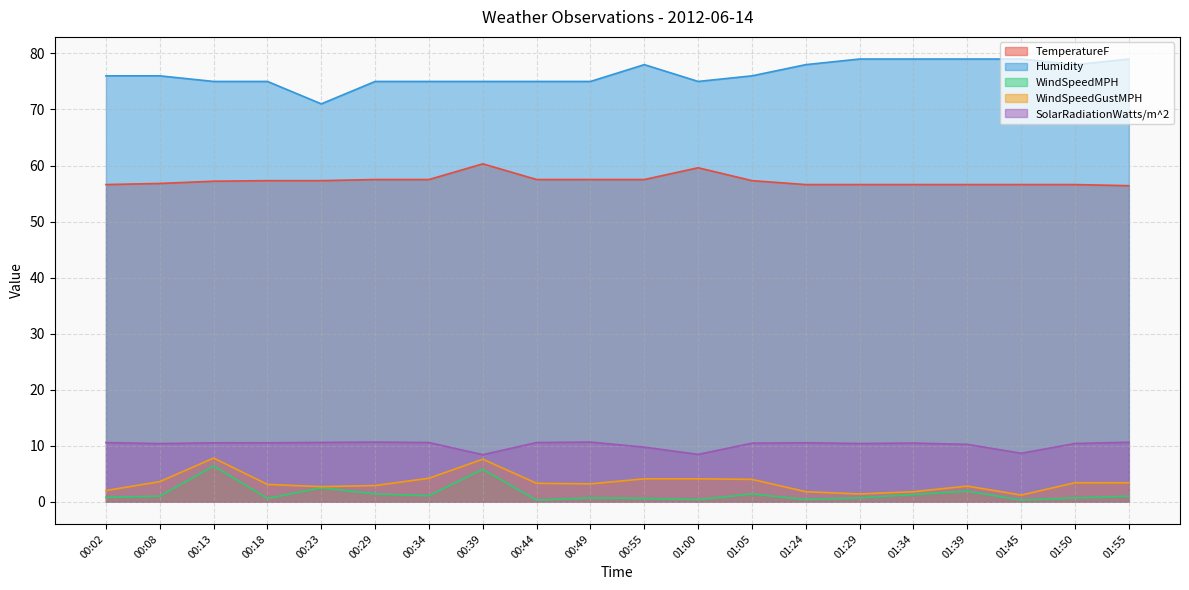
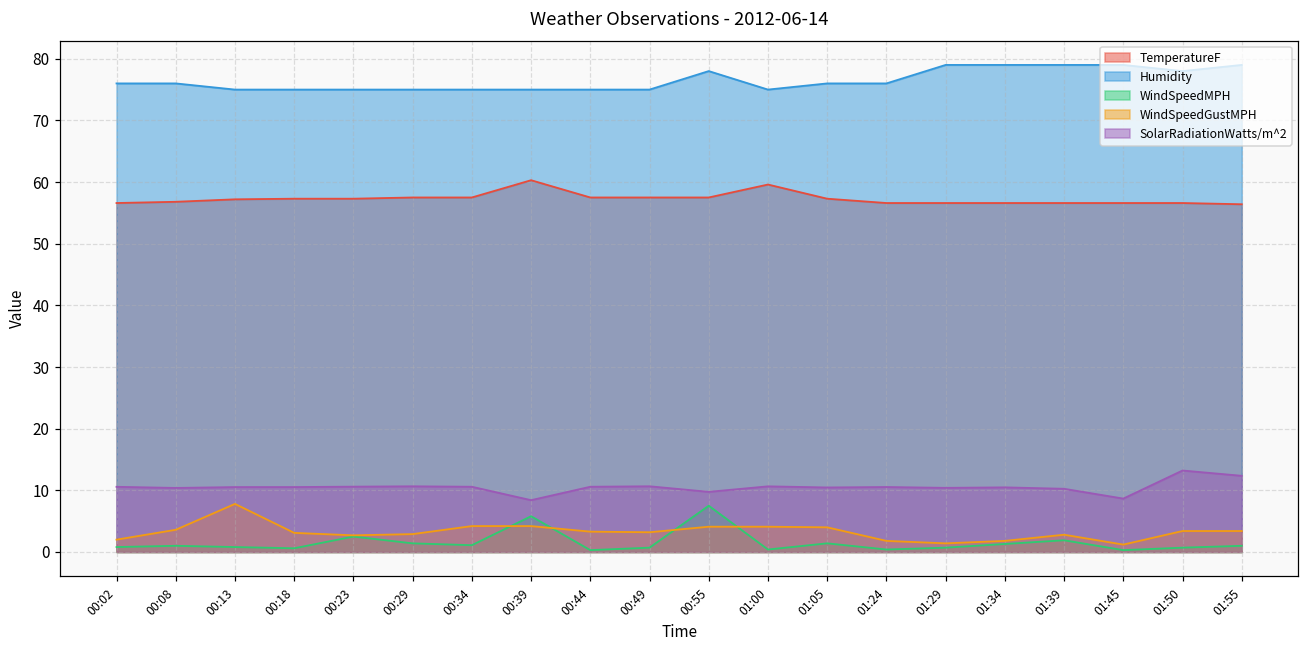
WindSpeedMPH, 00:13: 6 -> 1
Humidity, 00:23: 71 -> 75
WindSpeedGustMPH, 00:39: 8 -> 4
WindSpeedMPH, 00:55: 1 -> 8
SolarRadiationWatts/m^2, 01:00: 8 -> 11
Humidity, 01:24: 78 -> 76
SolarRadiationWatts/m^2, 01:50: 10 -> 13
SolarRadiationWatts/m^2, 01:55: 11 -> 12
